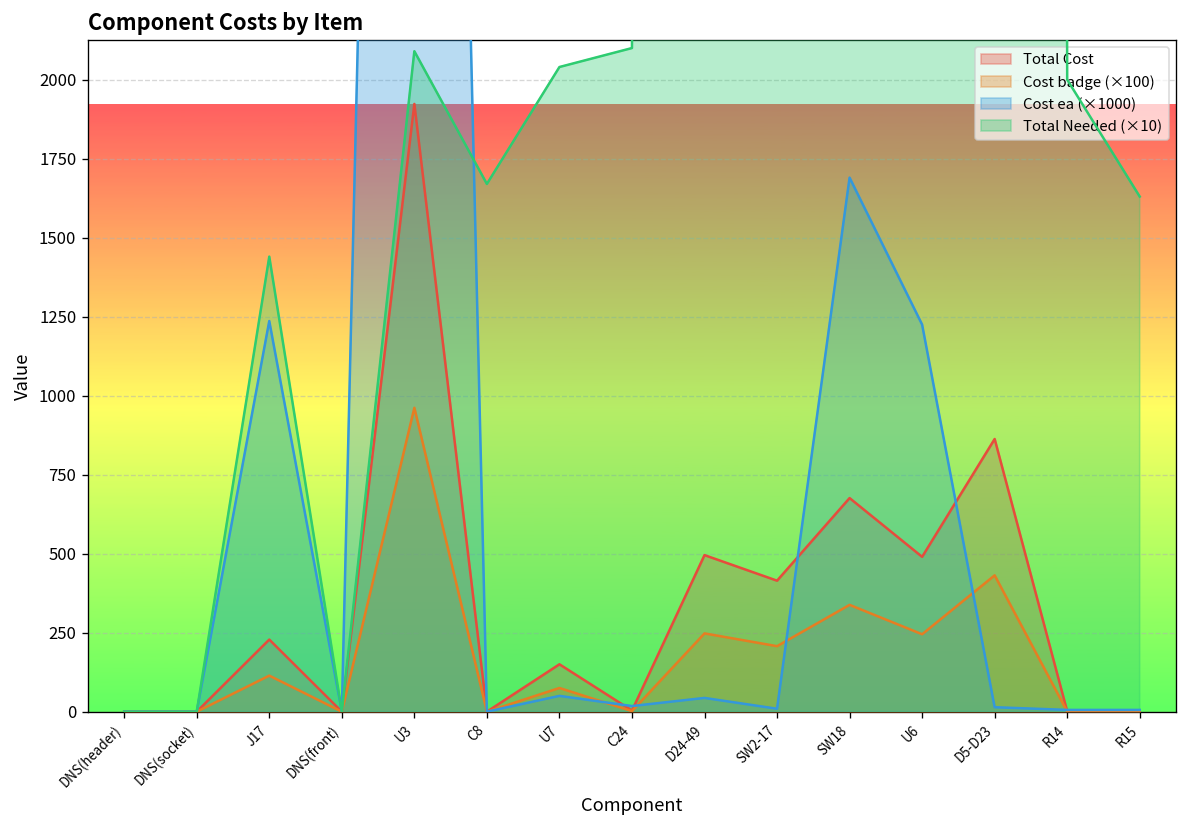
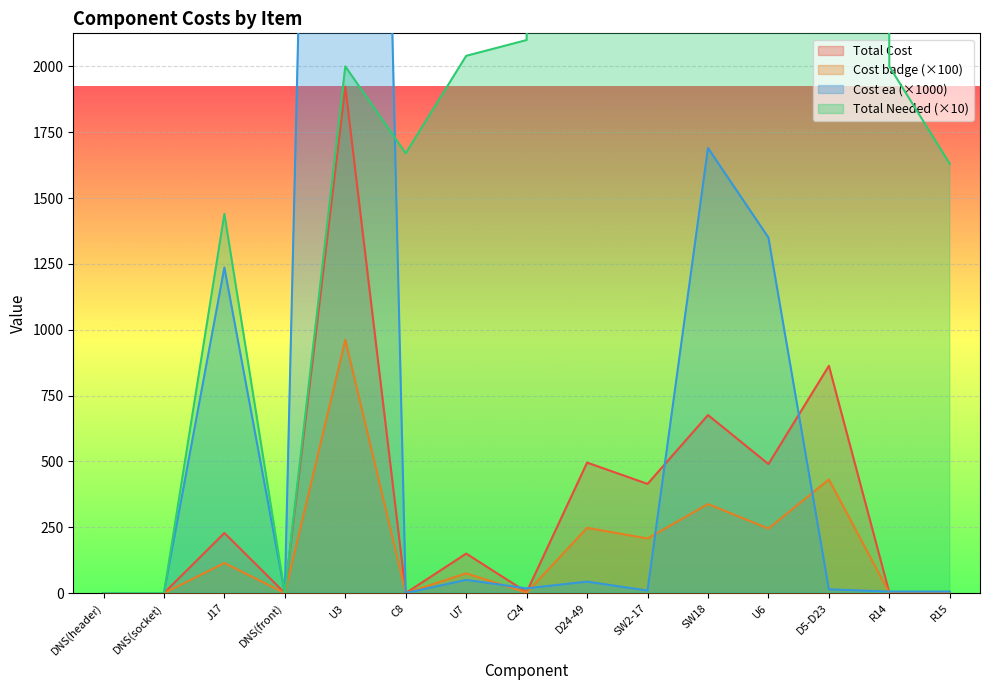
Total Needed (×10), U3: 2090 -> 2000
Cost ea (×1000), U6: 1230 -> 1350
